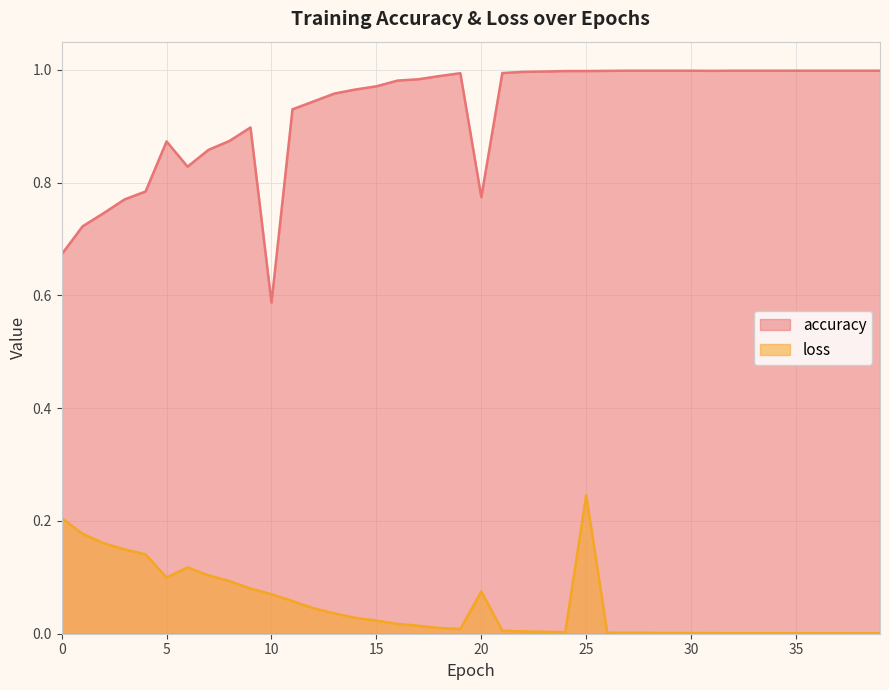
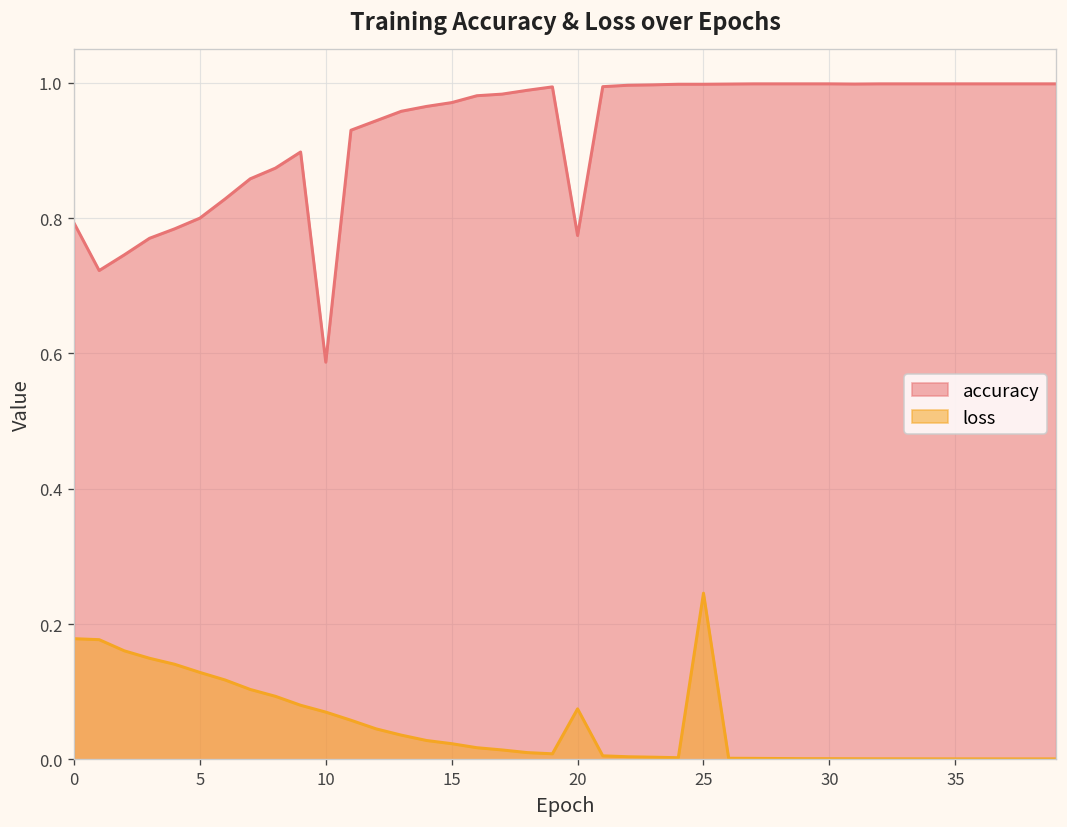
accuracy, 0: 0.67 -> 0.79
loss, 0: 0.21 -> 0.18
accuracy, 5: 0.87 -> 0.80
loss, 5: 0.10 -> 0.13
